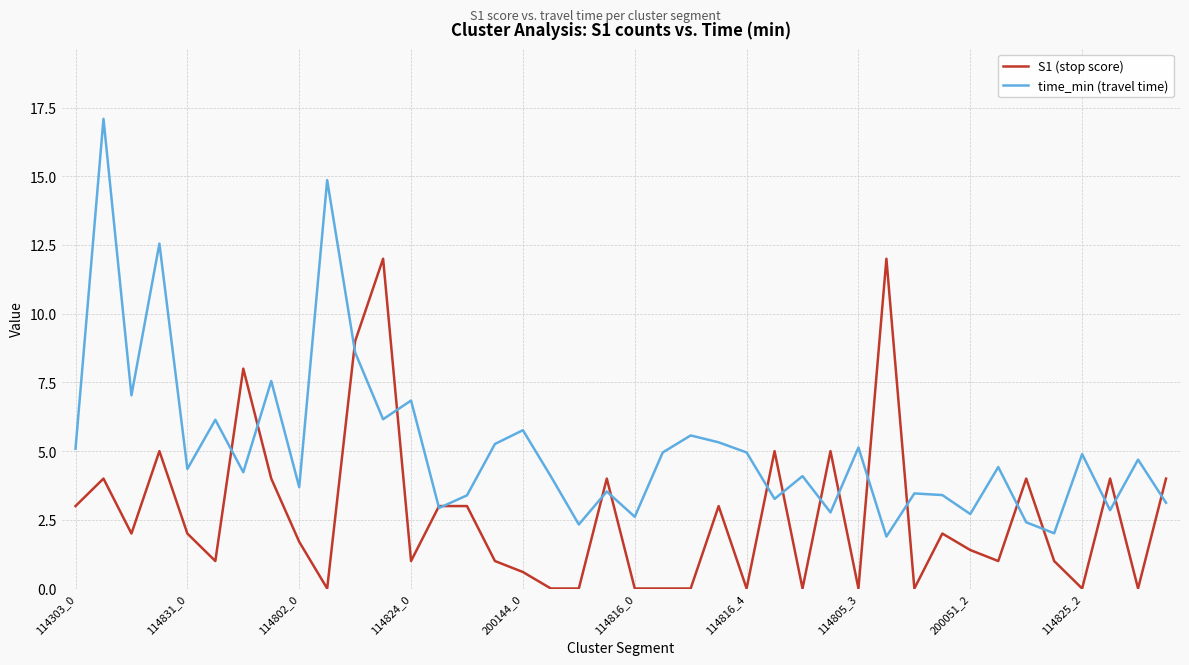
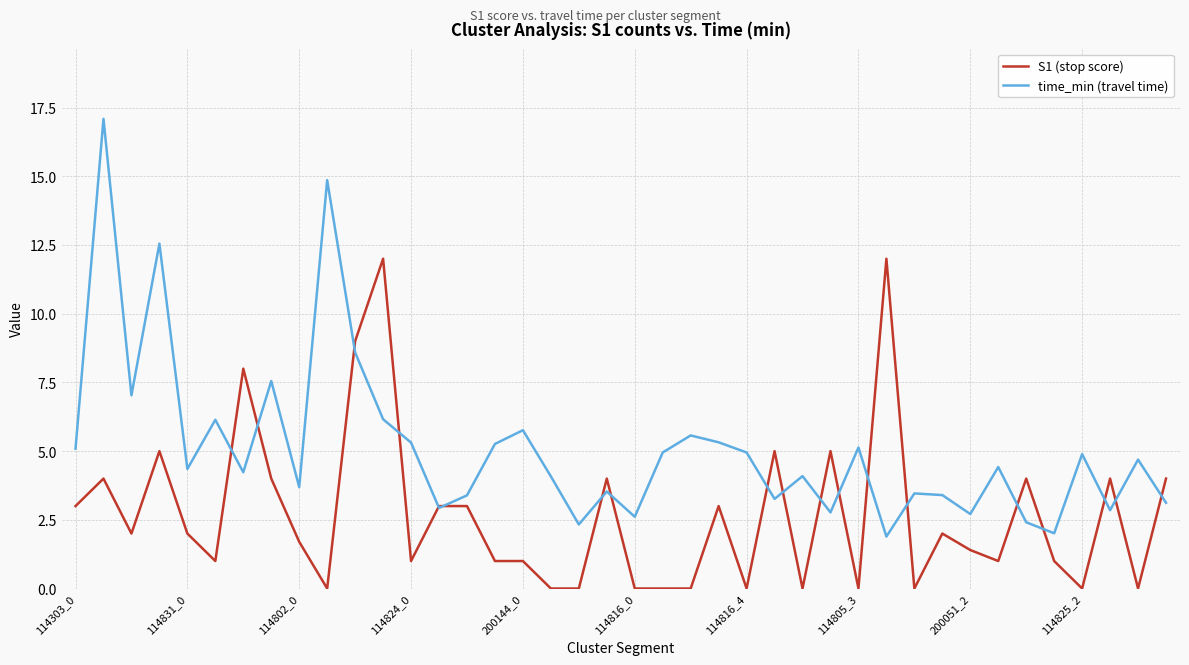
time_min (travel time), 114824_0: 6.8 -> 5.3
S1 (stop score), 200144_0: 0.6 -> 1.0
